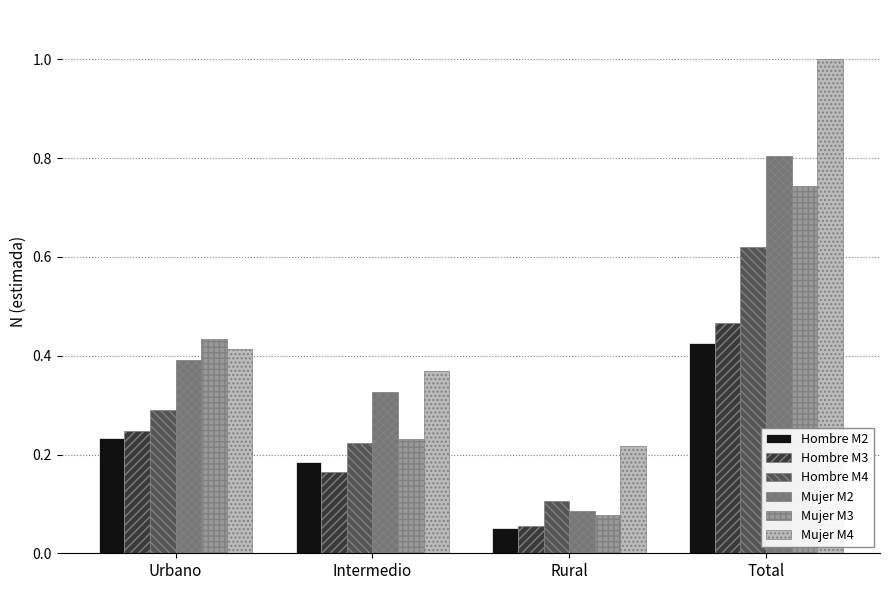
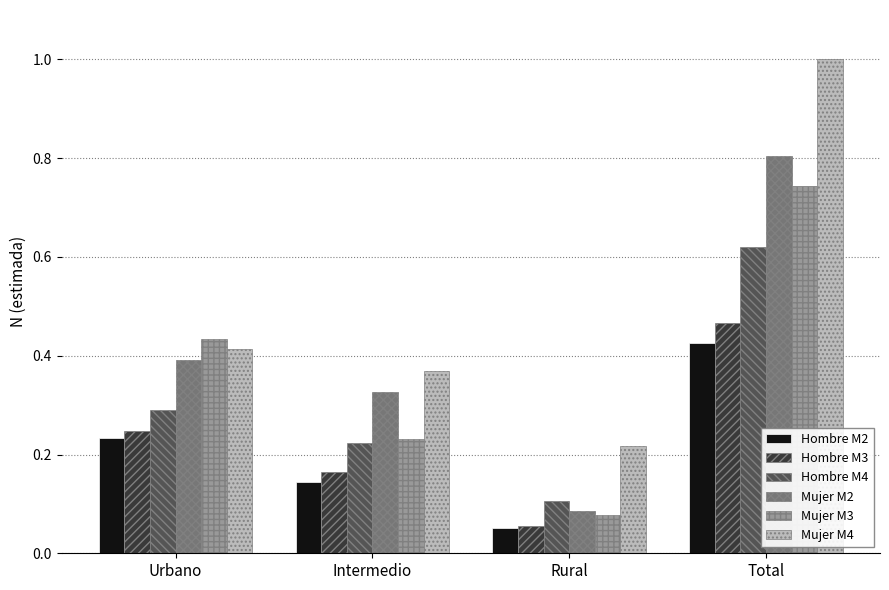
Hombre M2, Intermedio: 0.19 -> 0.15
